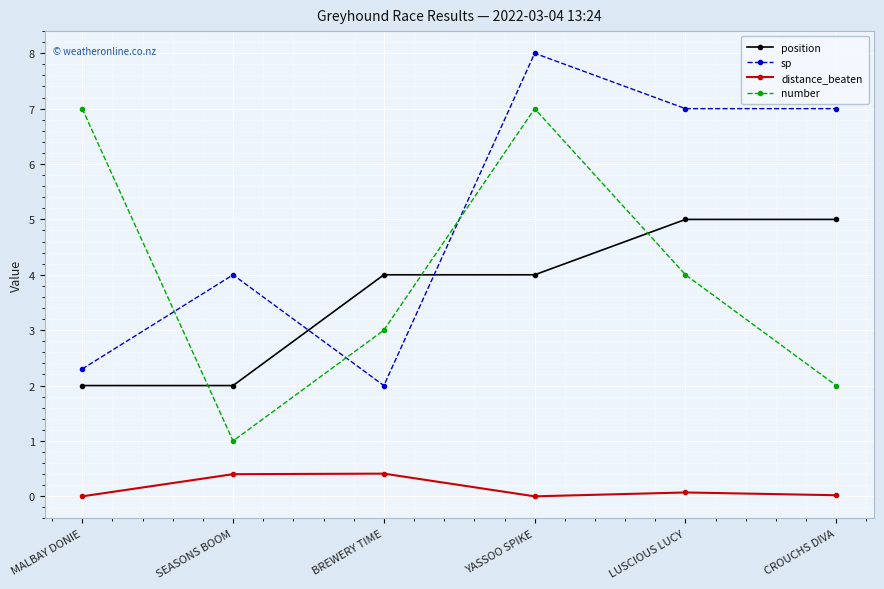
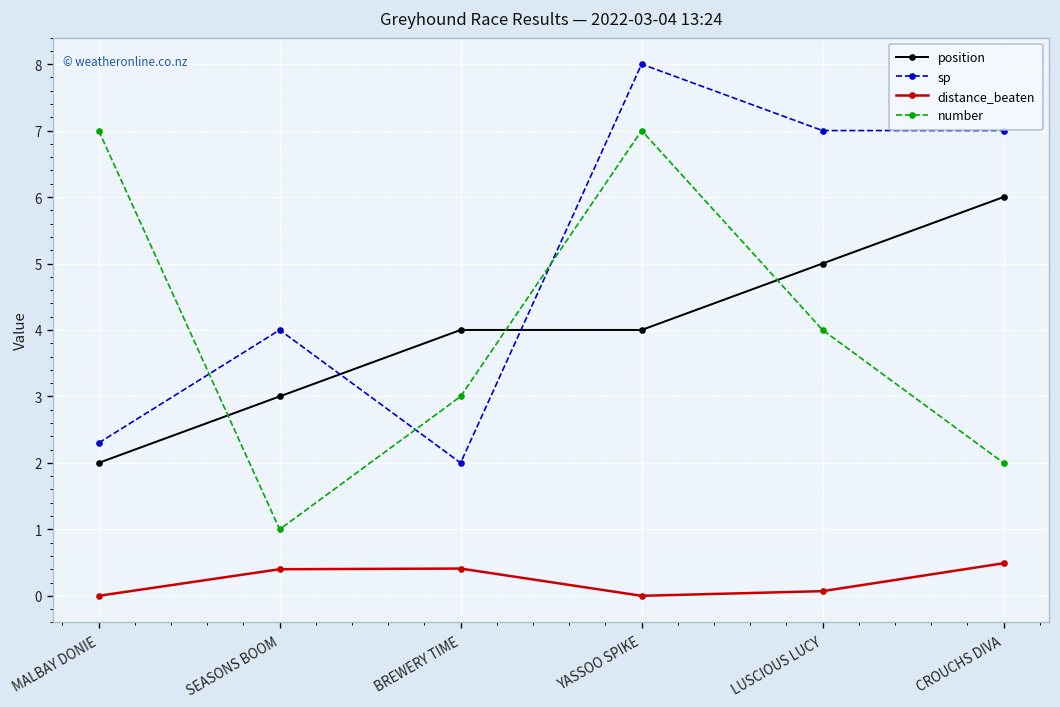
position, SEASONS BOOM: 2 -> 3
position, CROUCHS DIVA: 5 -> 6
distance_beaten, CROUCHS DIVA: 0.0 -> 0.5
